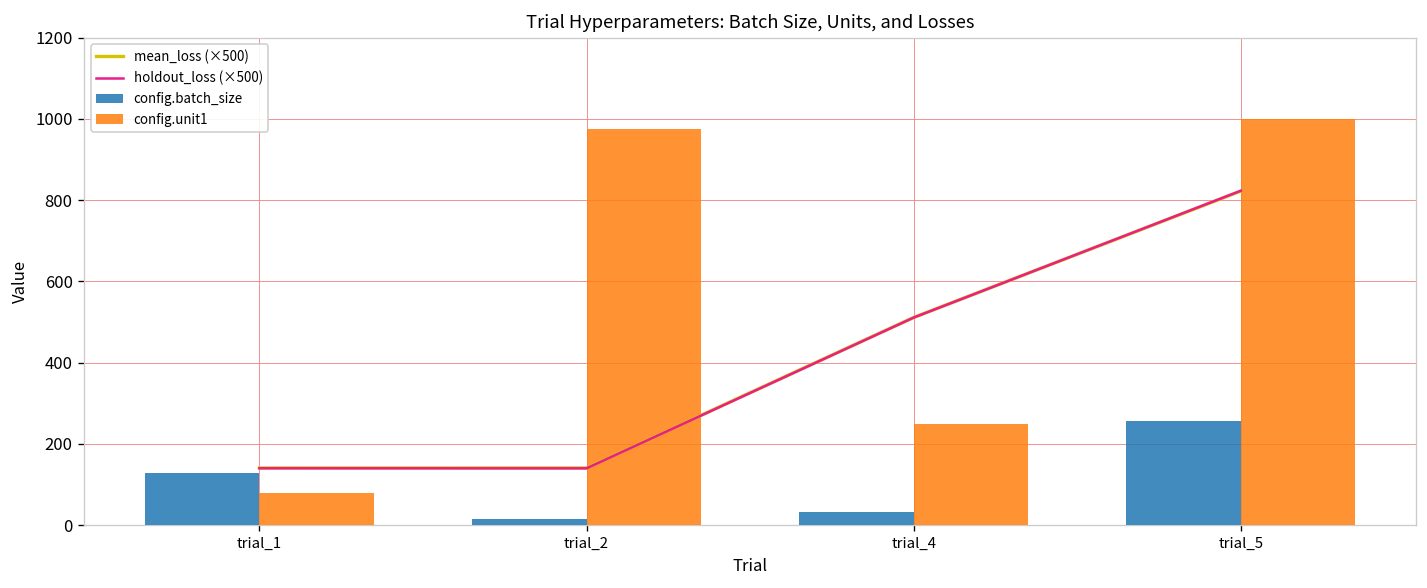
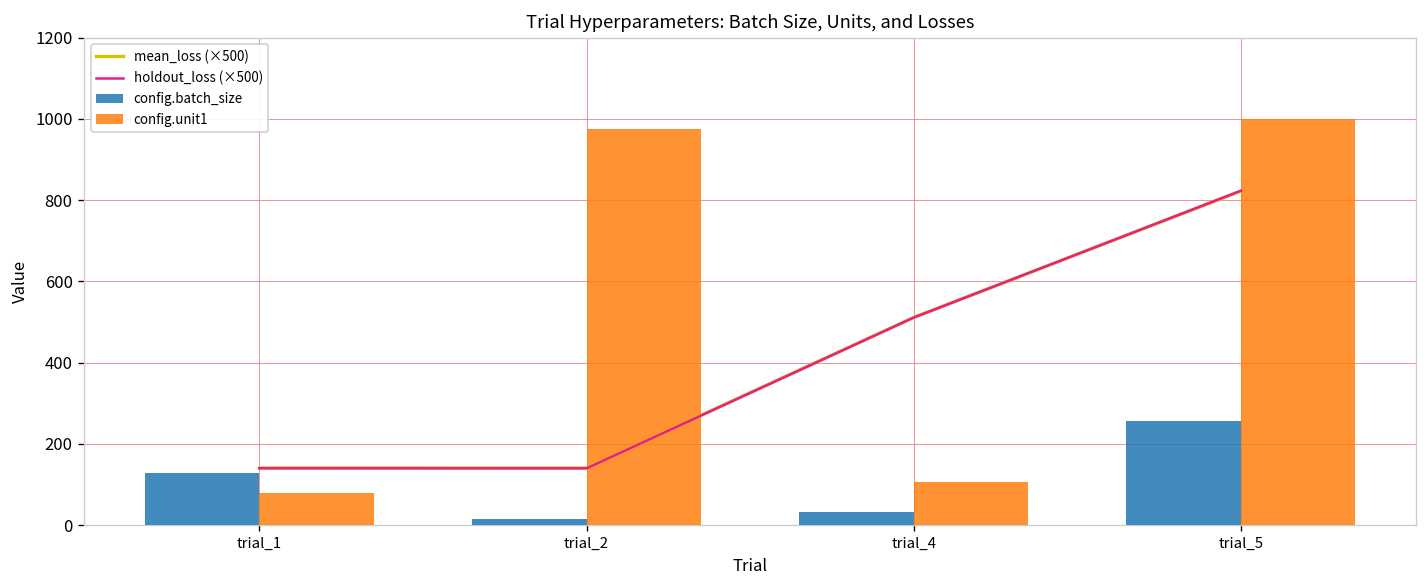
config.unit1, trial_4: 250 -> 110
